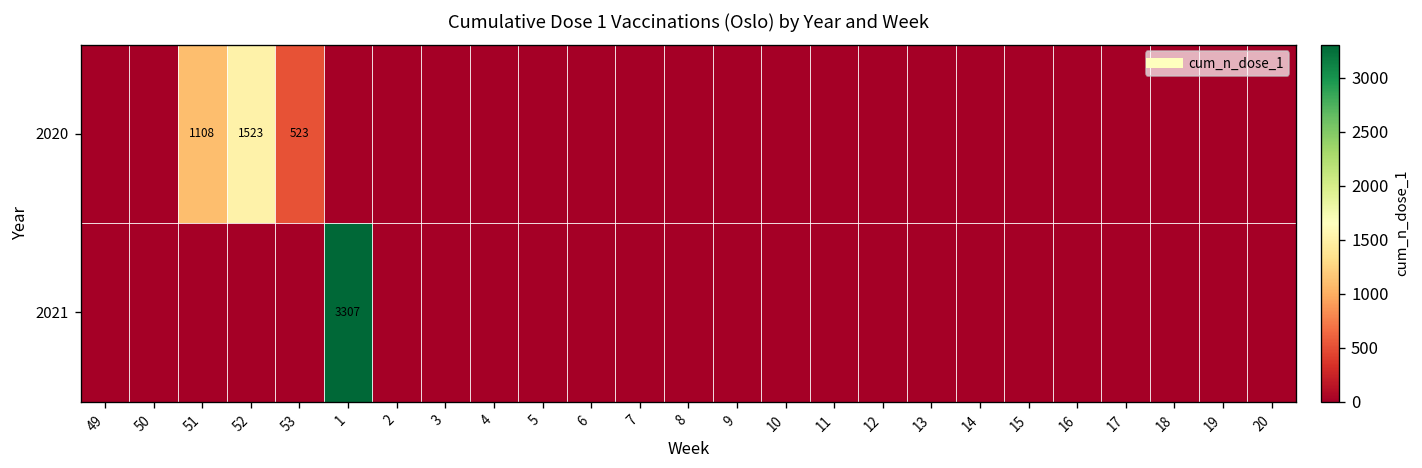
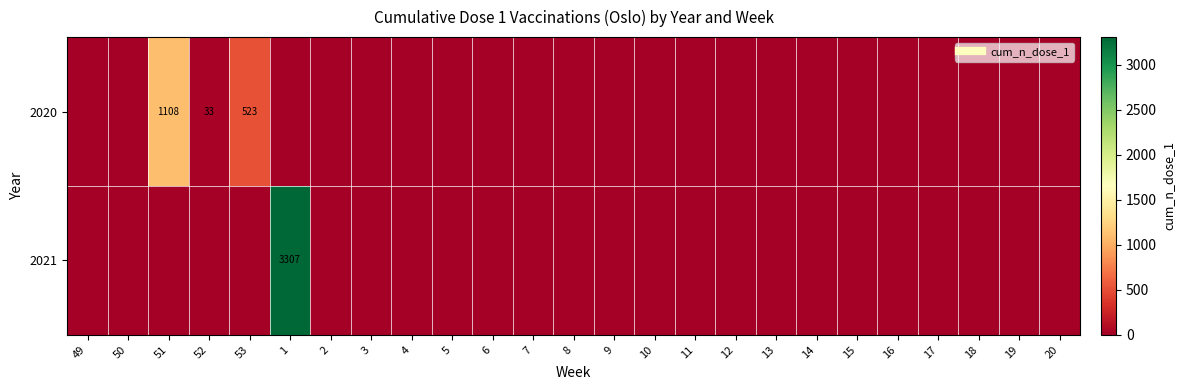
2020, 52: 1523 -> 33
